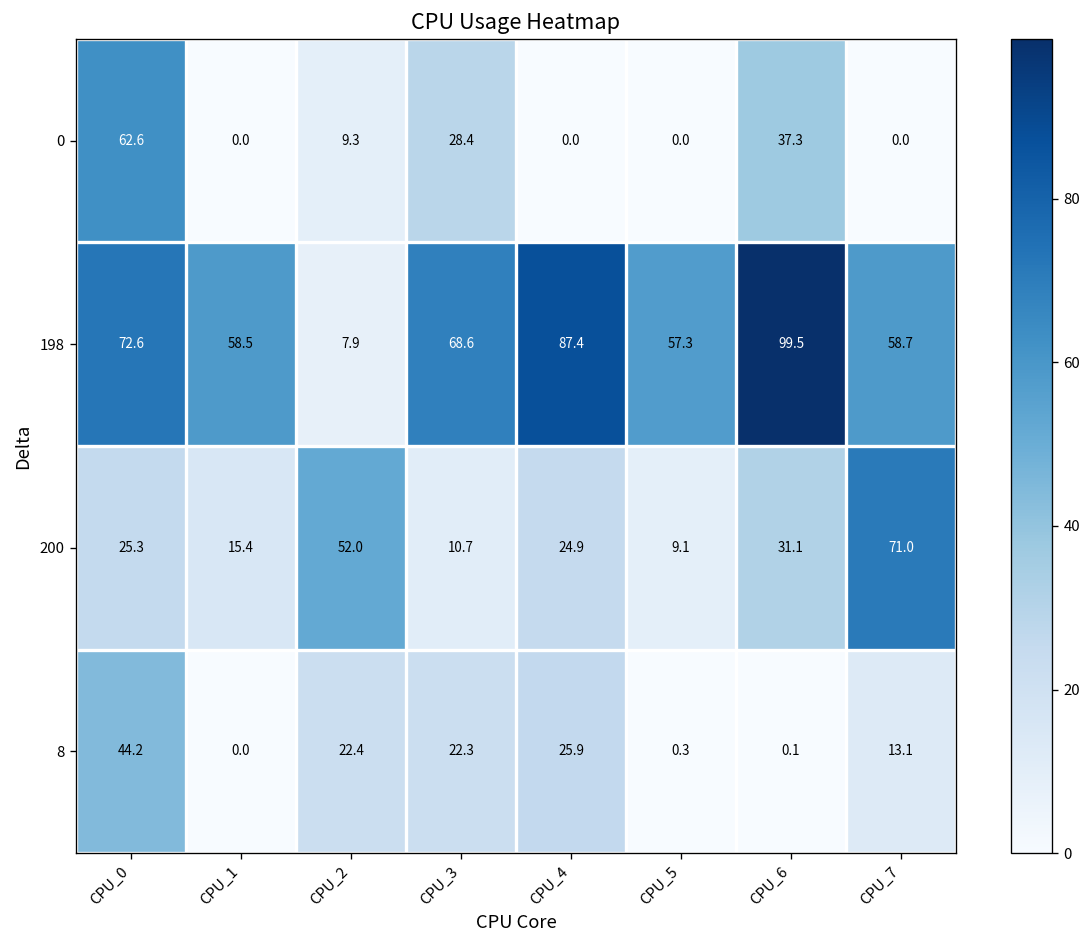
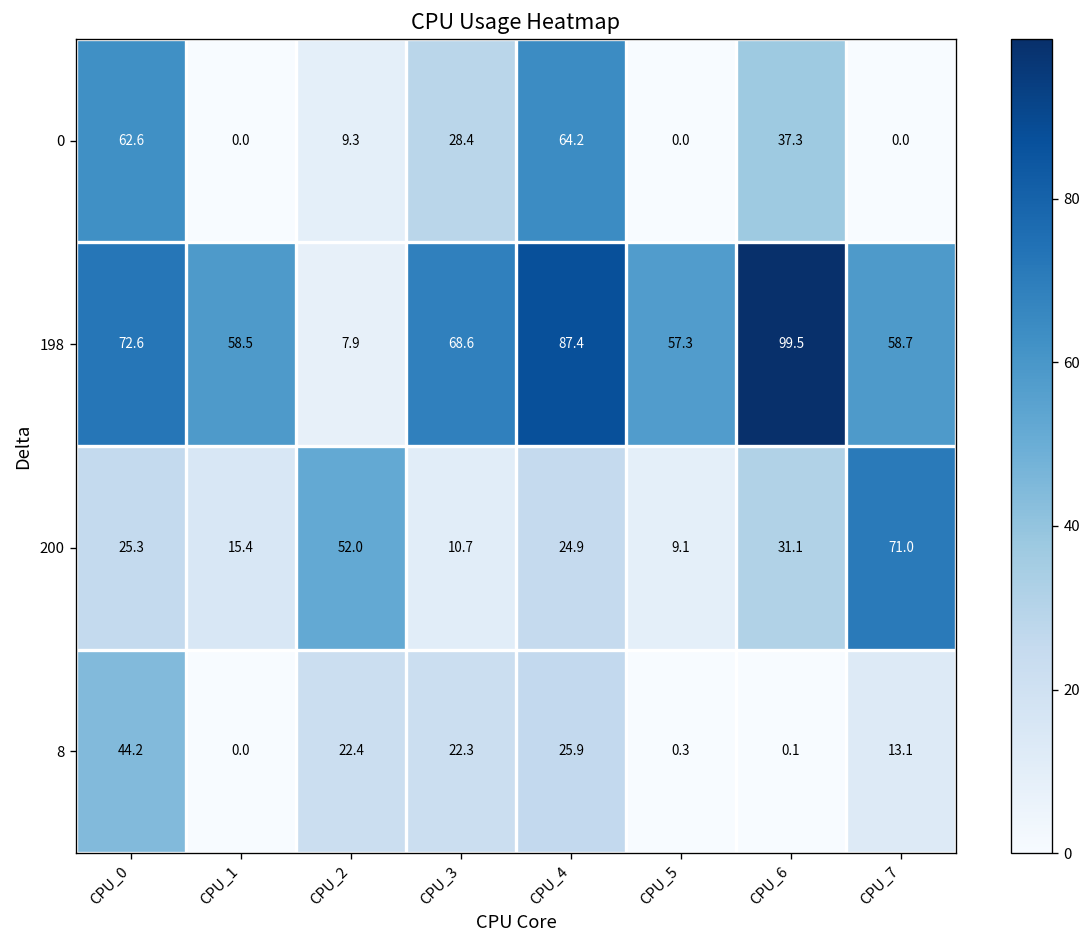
0, CPU_4: 0.0 -> 64.2
